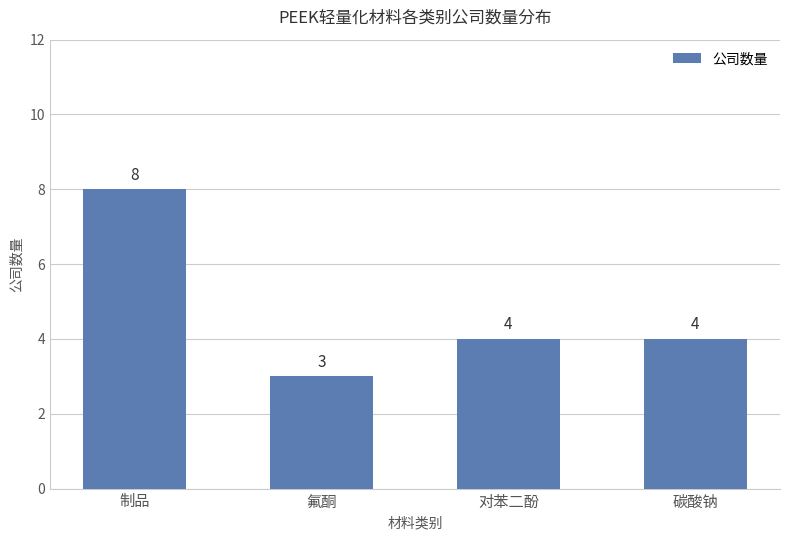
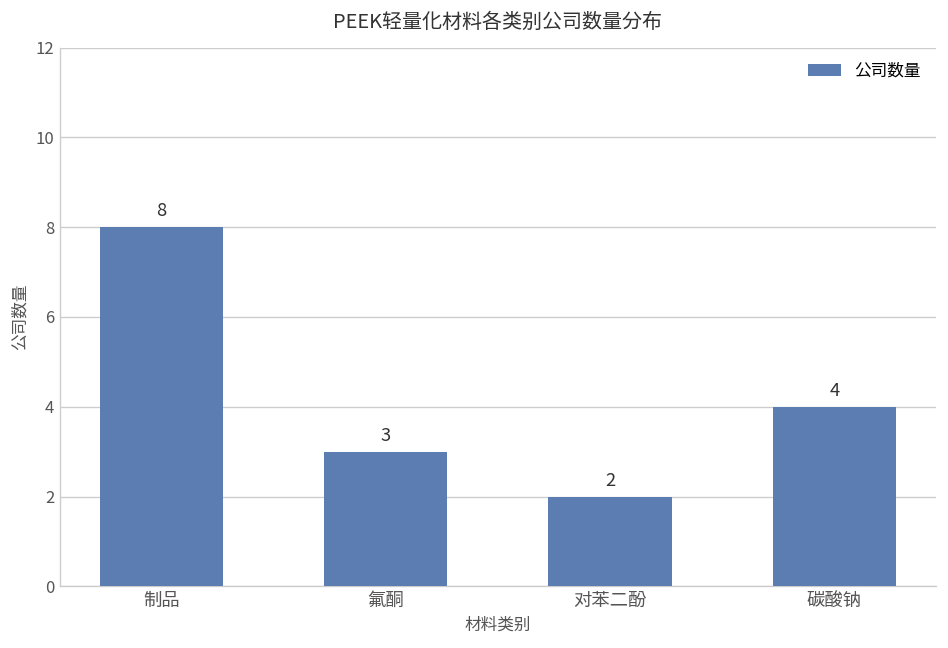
对苯二酚: 4 -> 2
